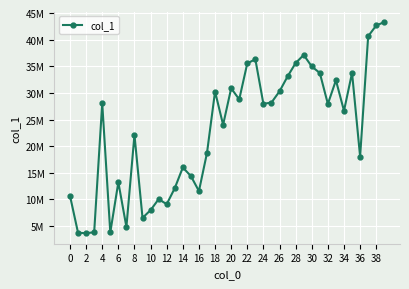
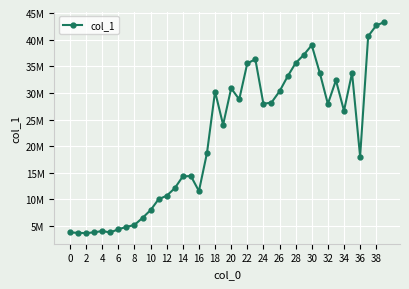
0: 11000000 -> 4000000
4: 28000000 -> 4000000
6: 13000000 -> 4000000
8: 22000000 -> 5000000
12: 9000000 -> 11000000
14: 16000000 -> 14000000
30: 35000000 -> 39000000
